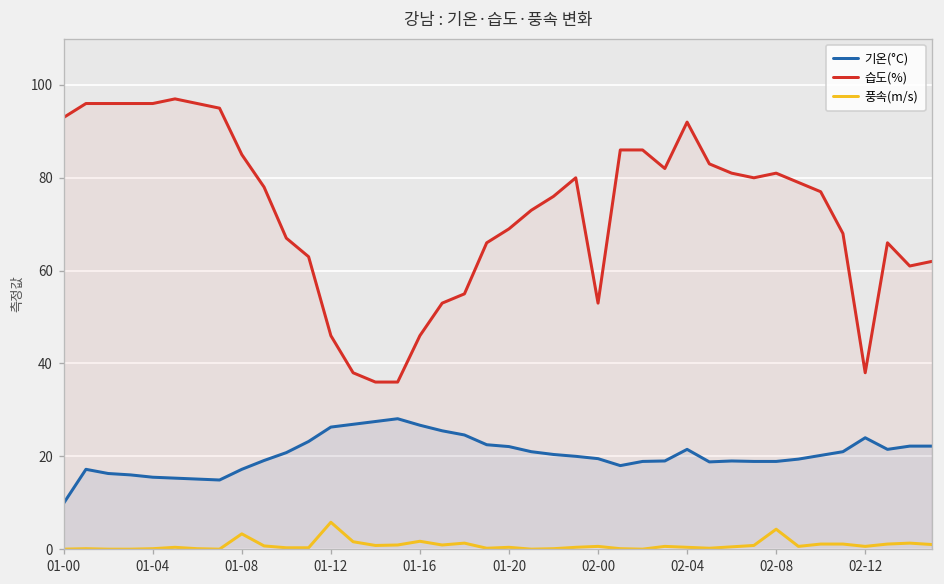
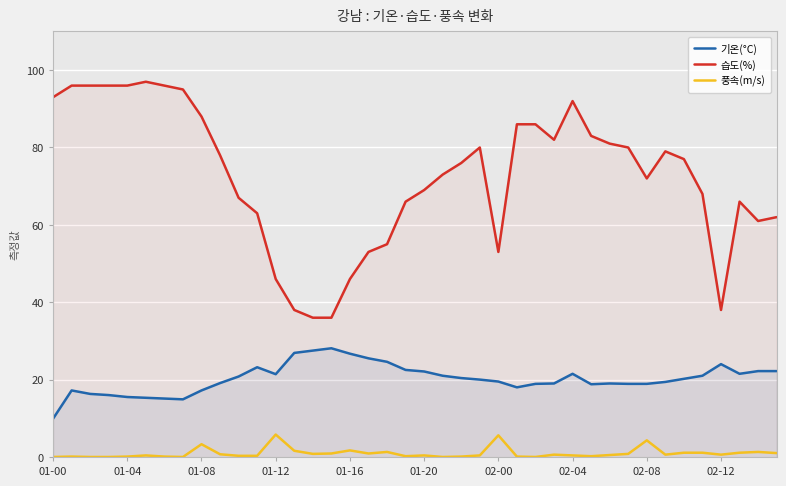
습도(%), 01-08: 85 -> 88
기온(°C), 01-12: 26 -> 21
풍속(m/s), 02-00: 1 -> 6
습도(%), 02-08: 81 -> 72
